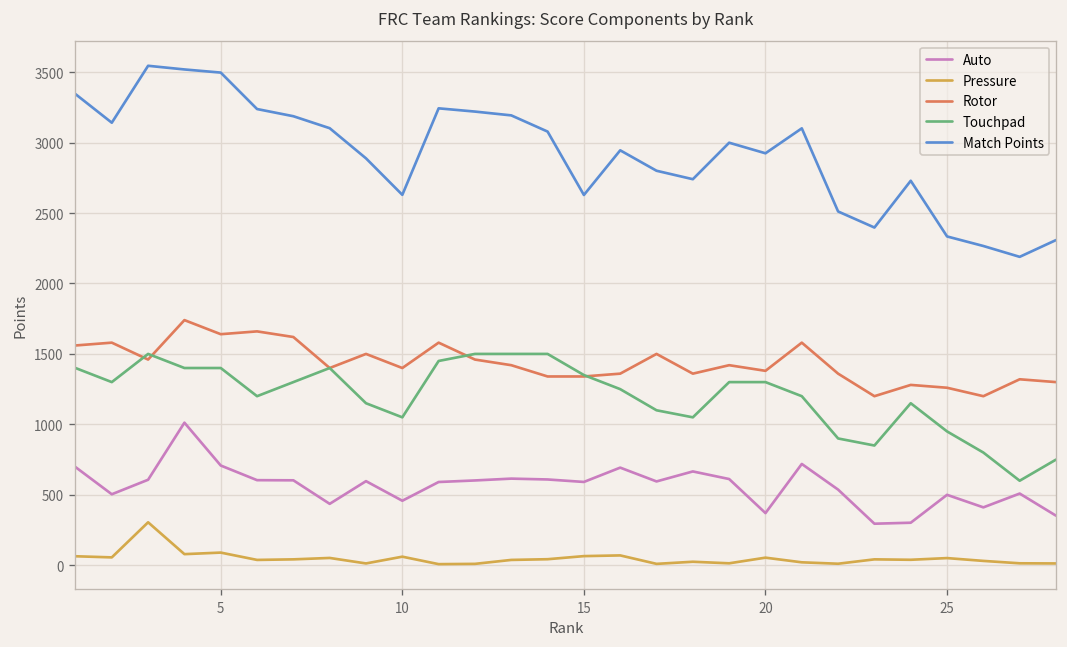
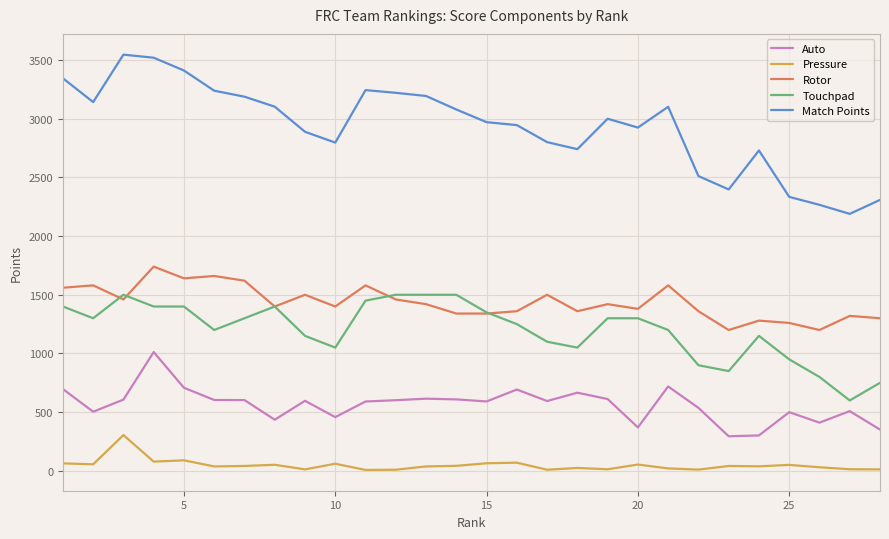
Match Points, 5: 3500 -> 3410
Match Points, 10: 2630 -> 2800
Match Points, 15: 2630 -> 2970
